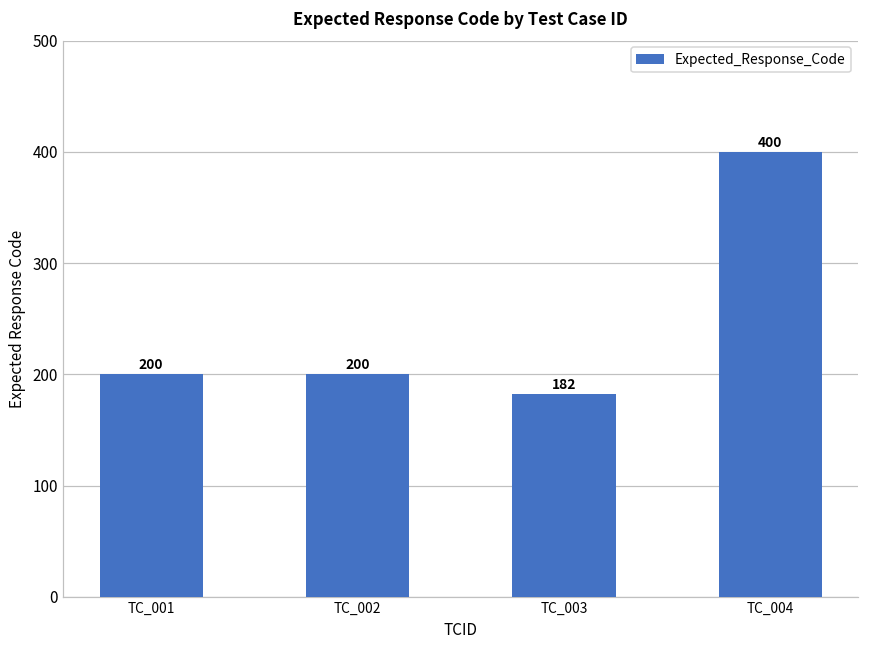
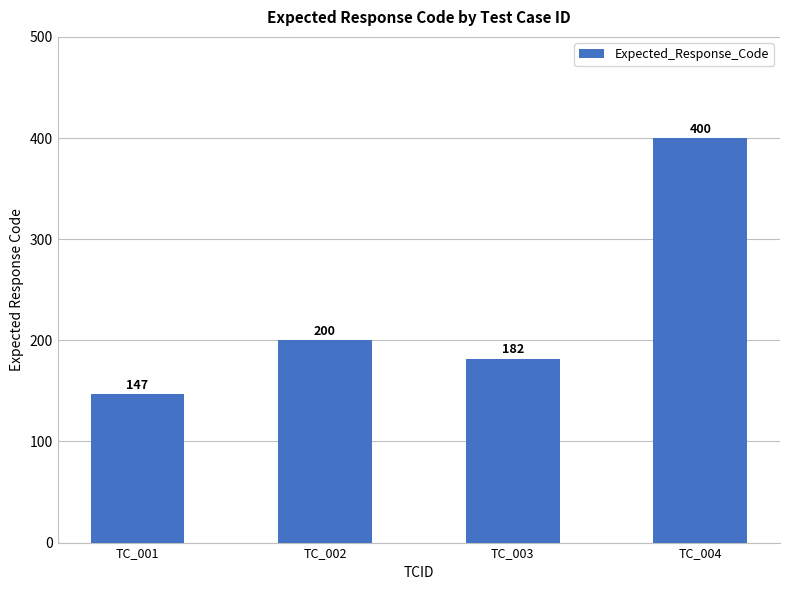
TC_001: 200 -> 147
